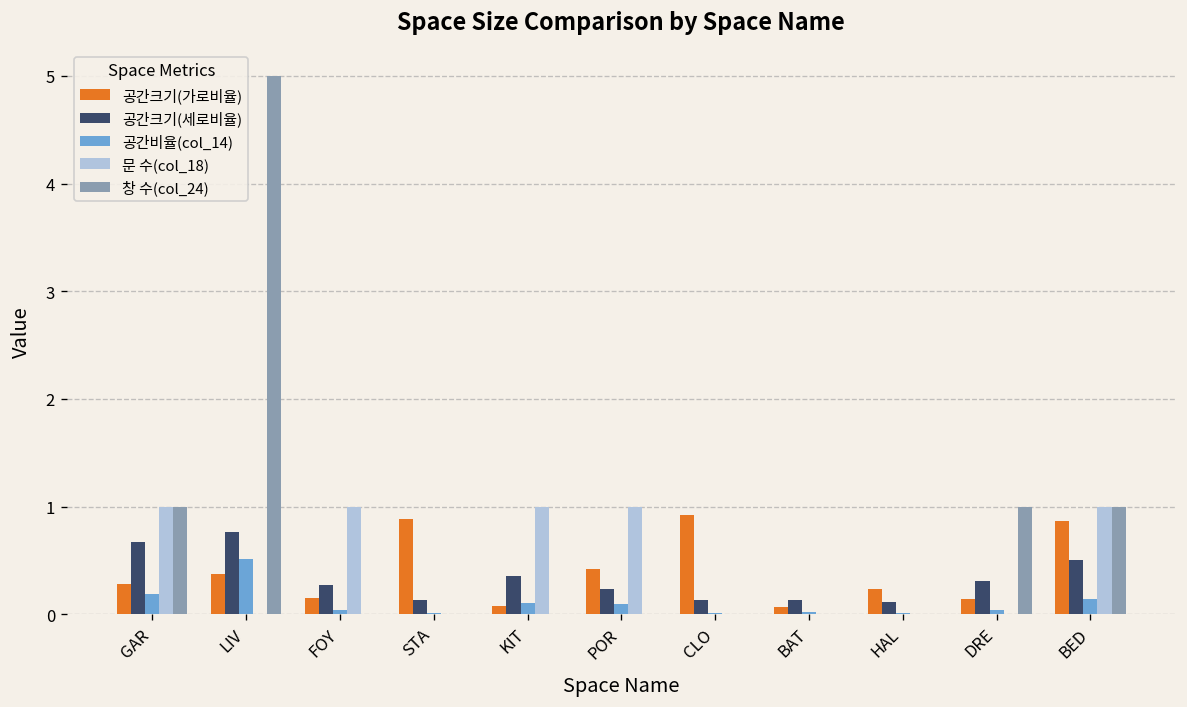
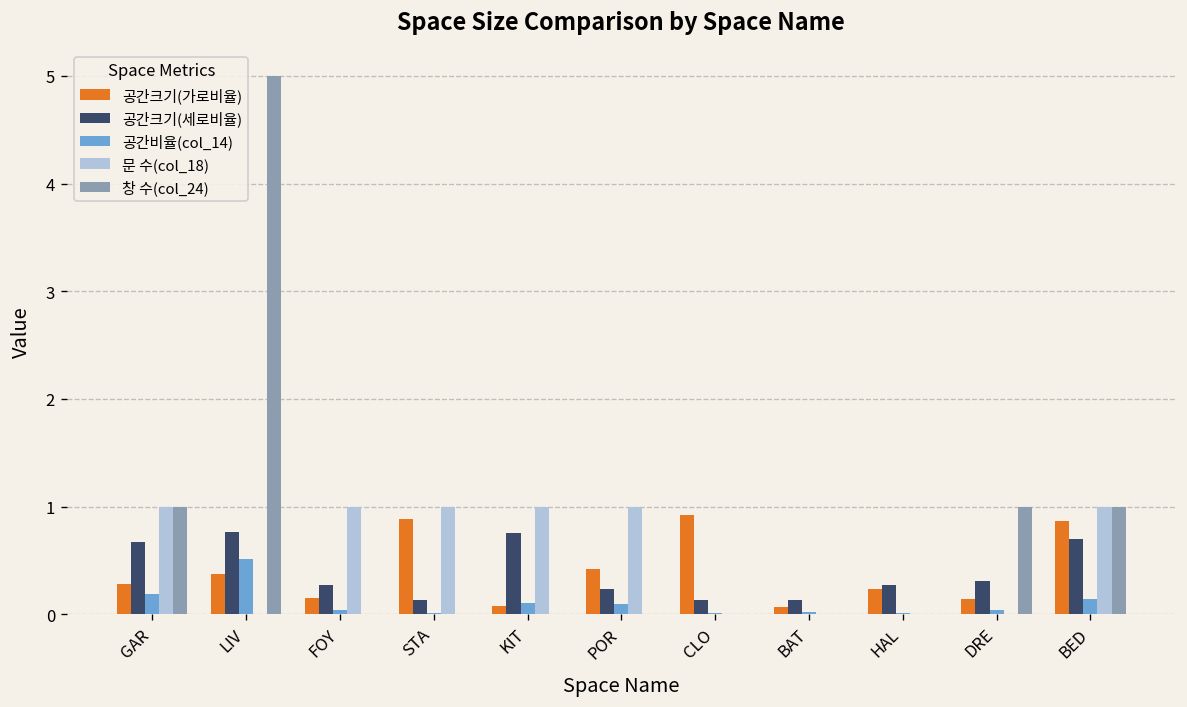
문 수(col_18), STA: 0 -> 1
공간크기(세로비율), KIT: 0.4 -> 0.8
공간크기(세로비율), HAL: 0.1 -> 0.3
공간크기(세로비율), BED: 0.5 -> 0.7
